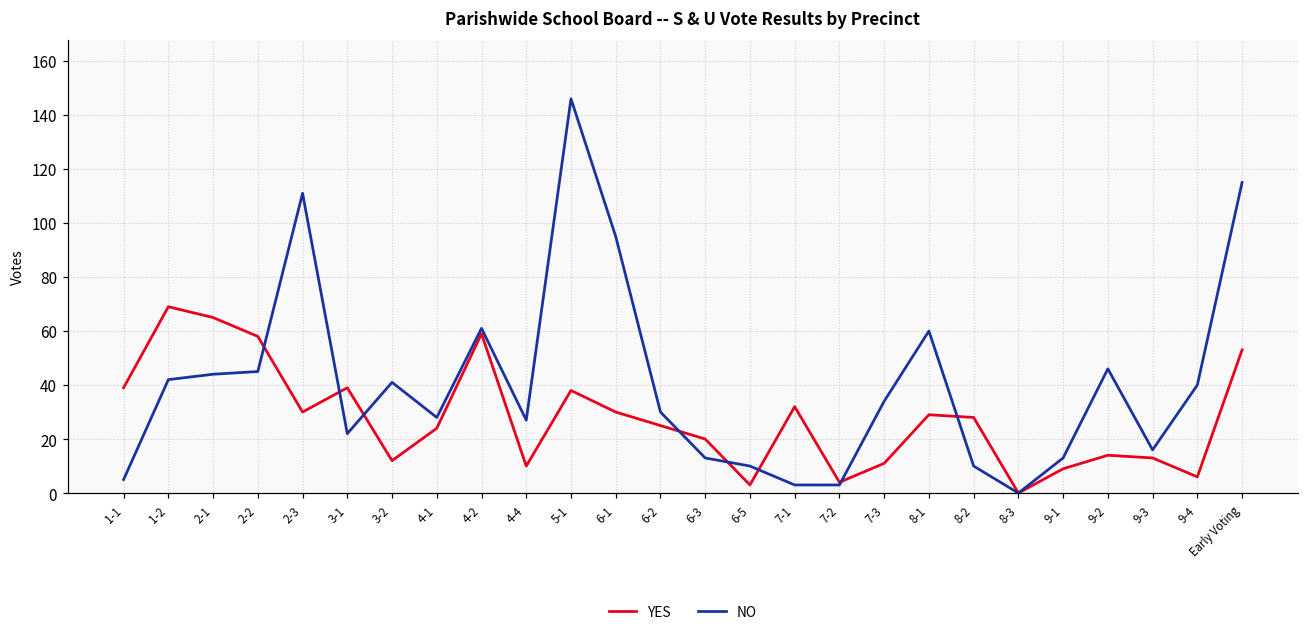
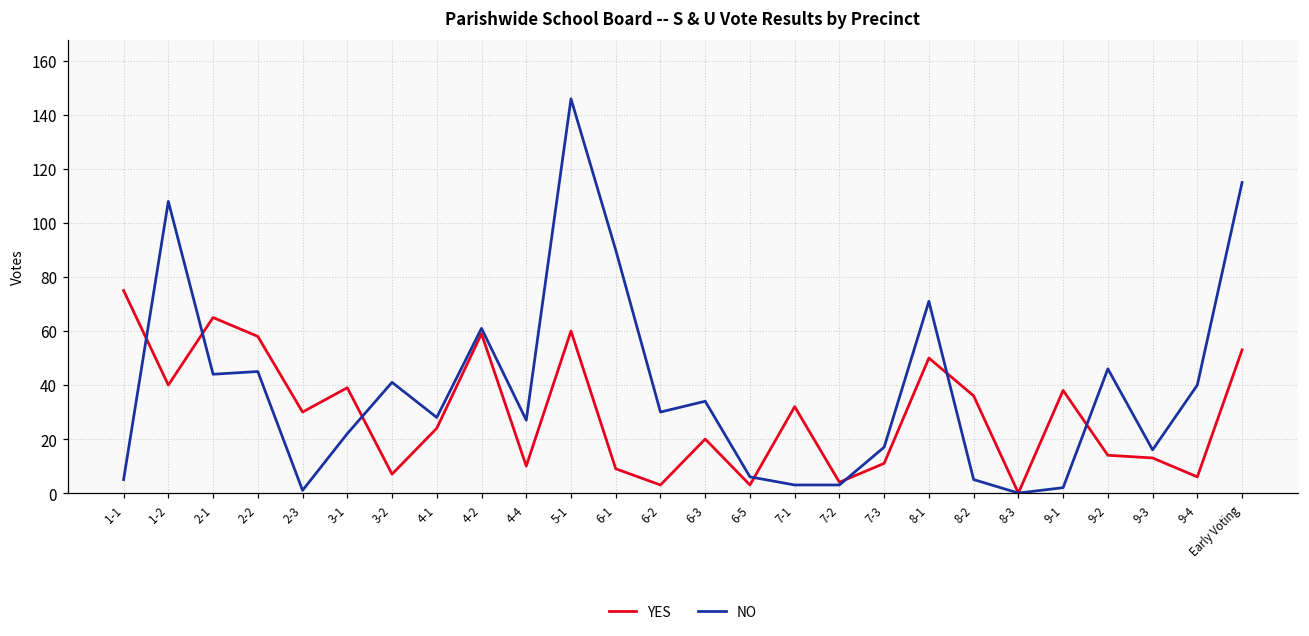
YES, 1-1: 39 -> 75
YES, 1-2: 69 -> 40
NO, 1-2: 42 -> 108
NO, 2-3: 111 -> 1
YES, 3-2: 12 -> 7
YES, 5-1: 38 -> 60
YES, 6-1: 30 -> 9
NO, 6-1: 95 -> 90
YES, 6-2: 25 -> 3
NO, 6-3: 13 -> 34
NO, 6-5: 10 -> 6
NO, 7-3: 34 -> 17
YES, 8-1: 29 -> 50
NO, 8-1: 60 -> 71
YES, 8-2: 28 -> 36
NO, 8-2: 10 -> 5
YES, 9-1: 9 -> 38
NO, 9-1: 13 -> 2
